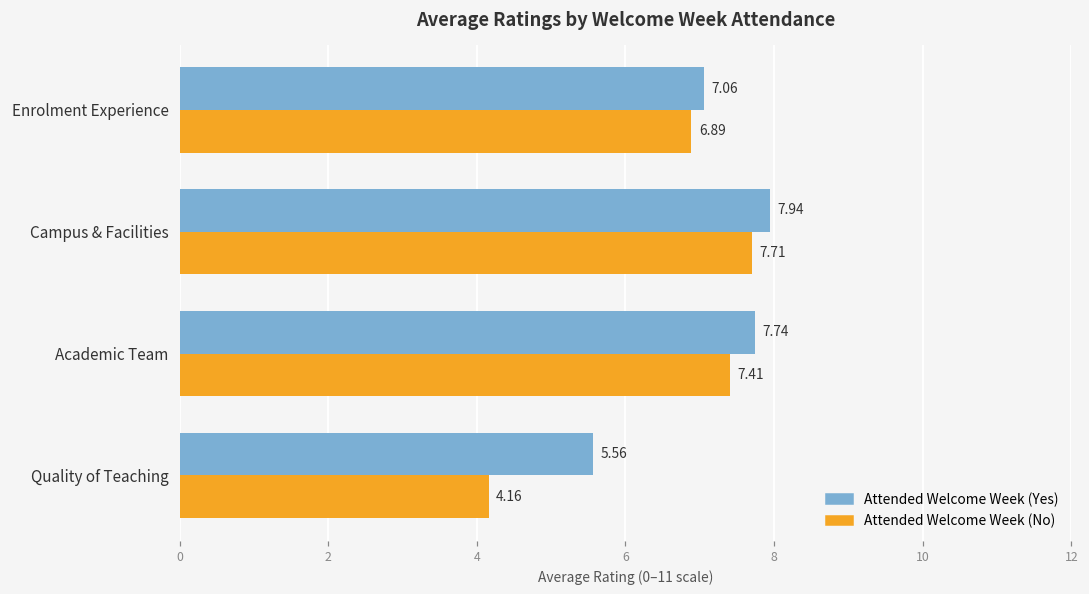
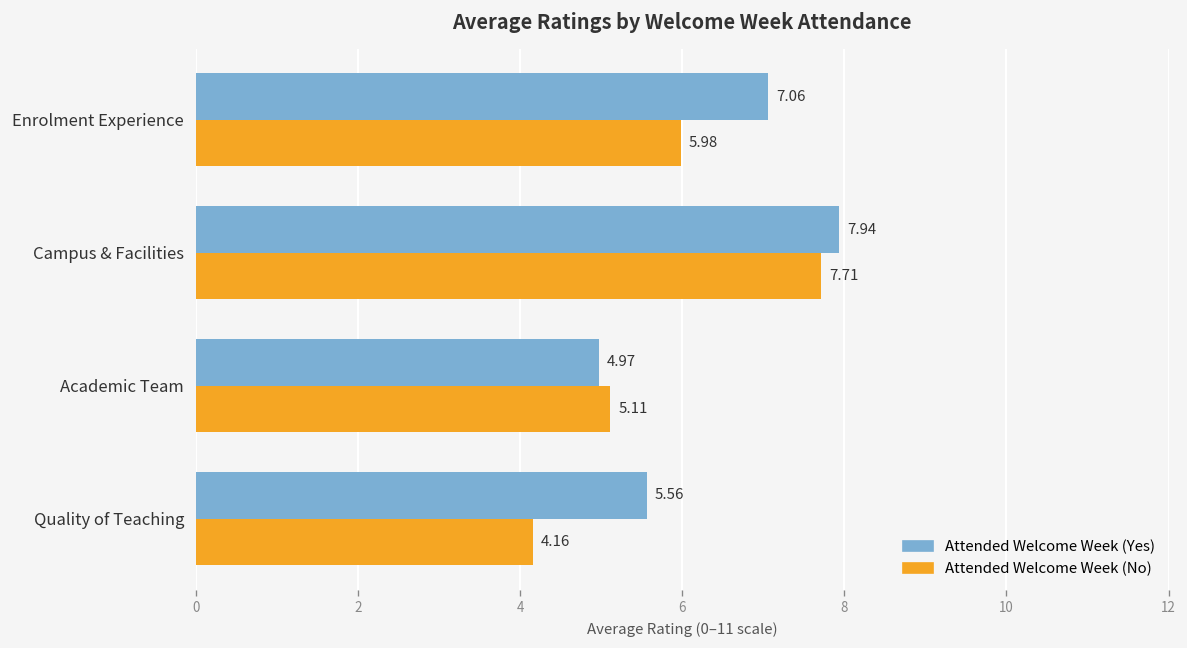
Attended Welcome Week (No), Enrolment Experience: 6.89 -> 5.98
Attended Welcome Week (Yes), Academic Team: 7.74 -> 4.97
Attended Welcome Week (No), Academic Team: 7.41 -> 5.11
